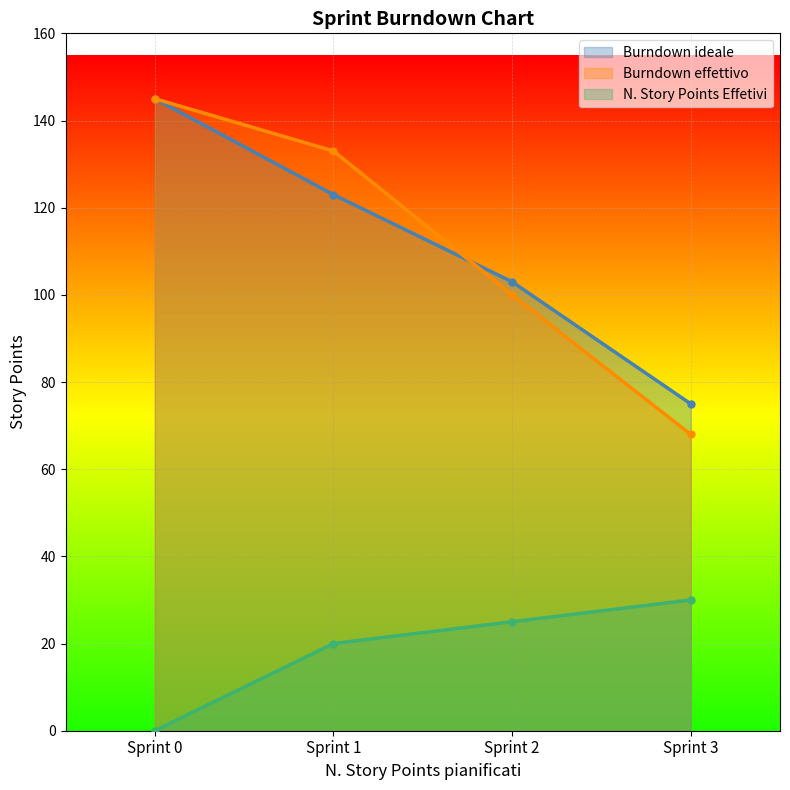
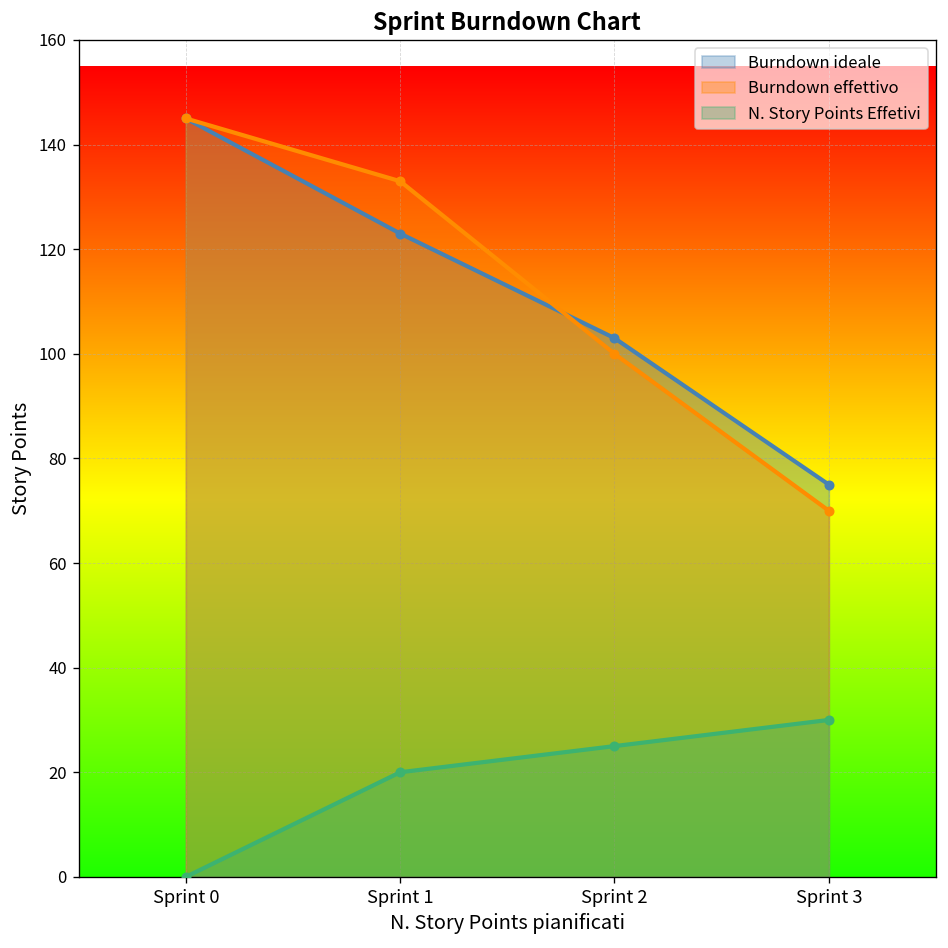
Burndown effettivo, Sprint 3: 68 -> 70
